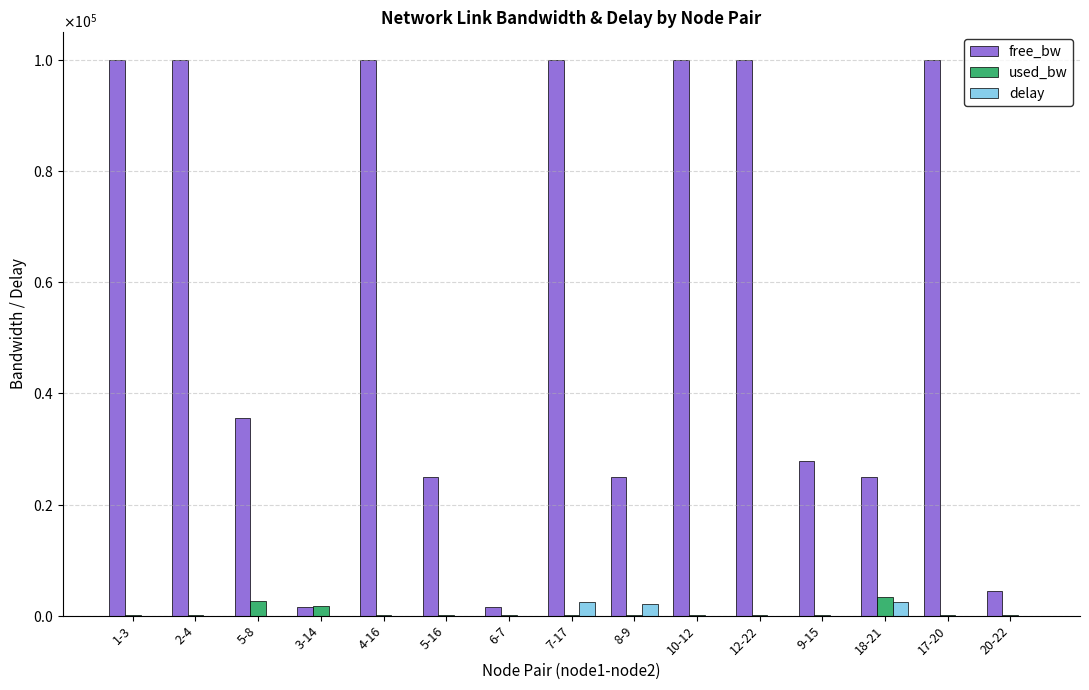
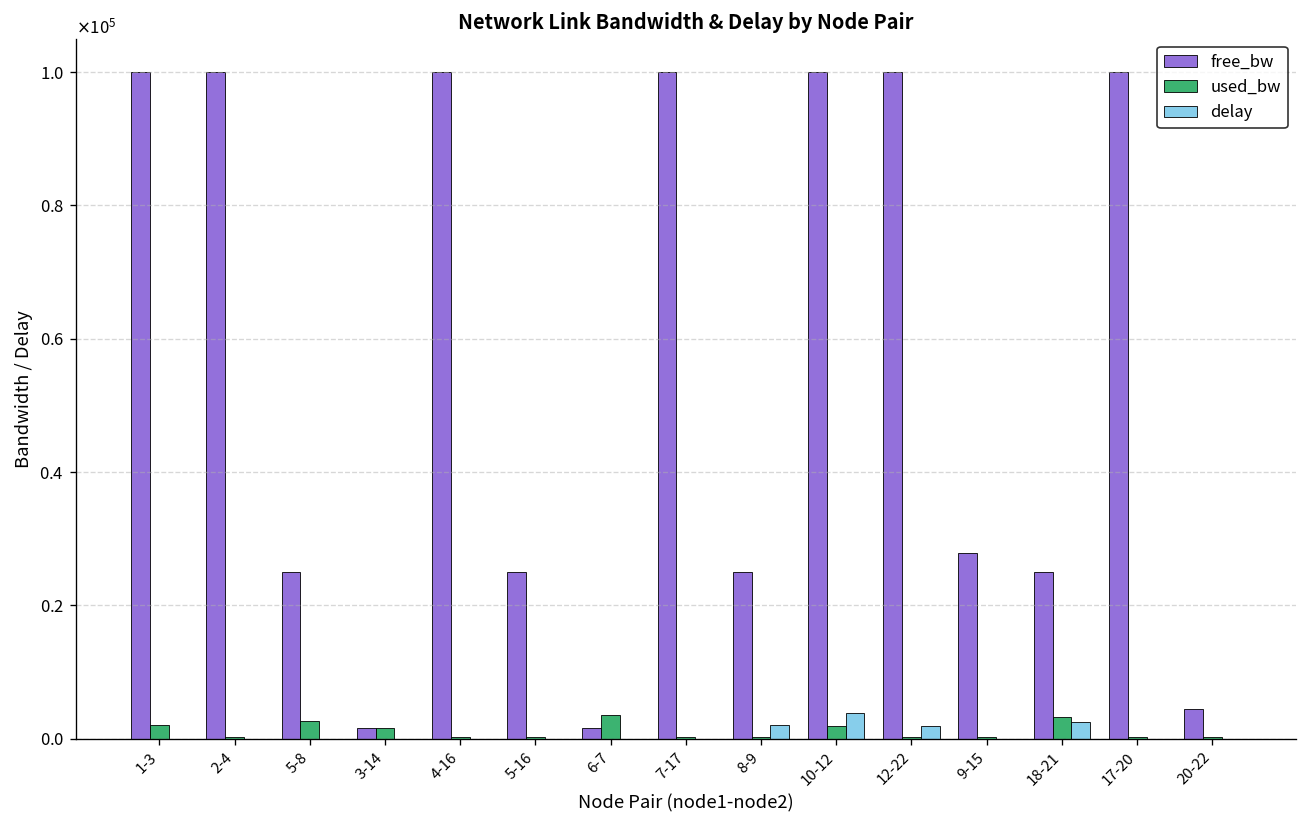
used_bw, 1-3: 0 -> 2000
free_bw, 5-8: 36000 -> 25000
used_bw, 6-7: 0 -> 4000
delay, 7-17: 3000 -> 0
used_bw, 10-12: 0 -> 2000
delay, 10-12: 0 -> 4000
delay, 12-22: 0 -> 2000
